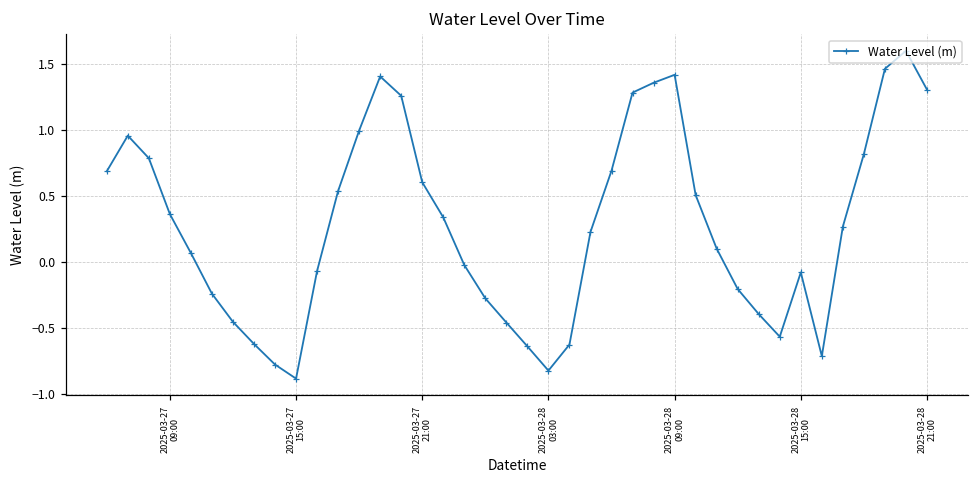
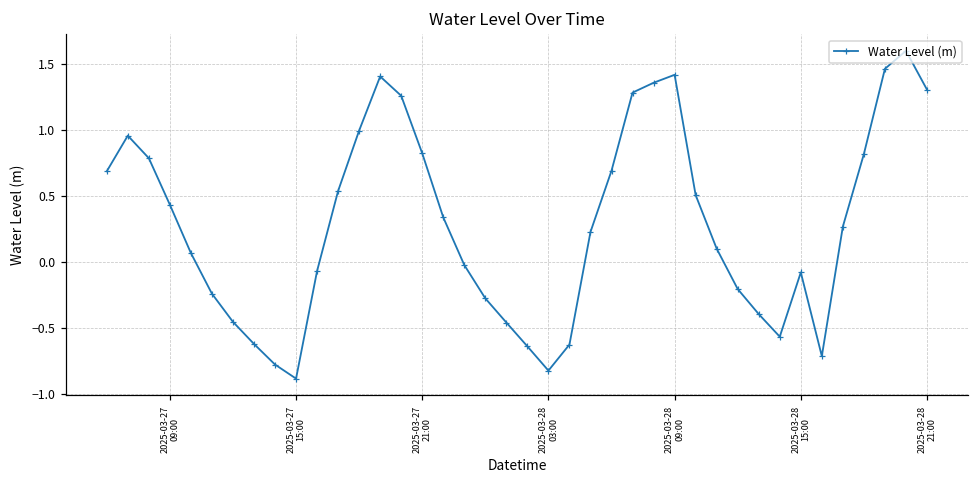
2025-03-27 09:00: 0.36 -> 0.43
2025-03-27 21:00: 0.60 -> 0.82
